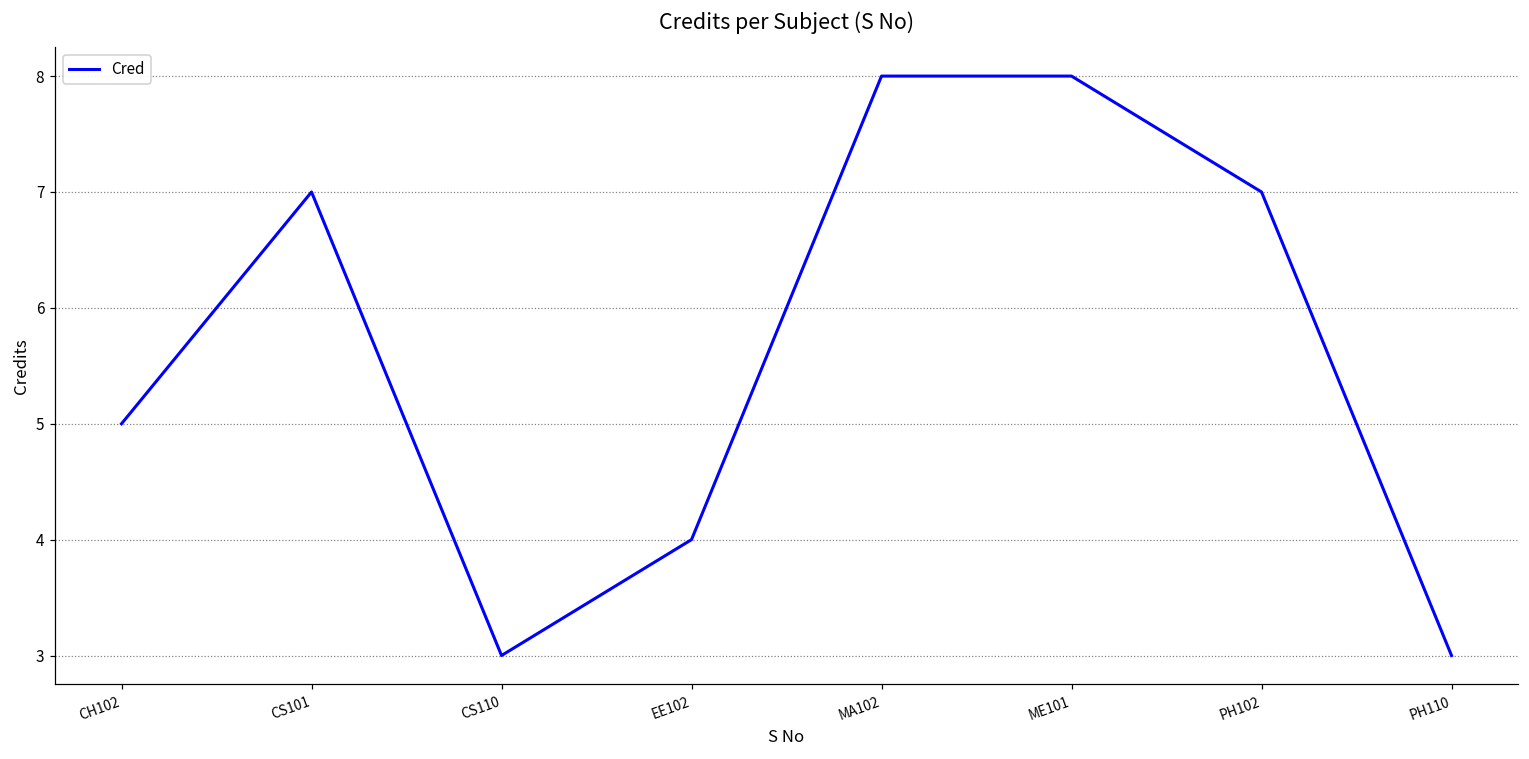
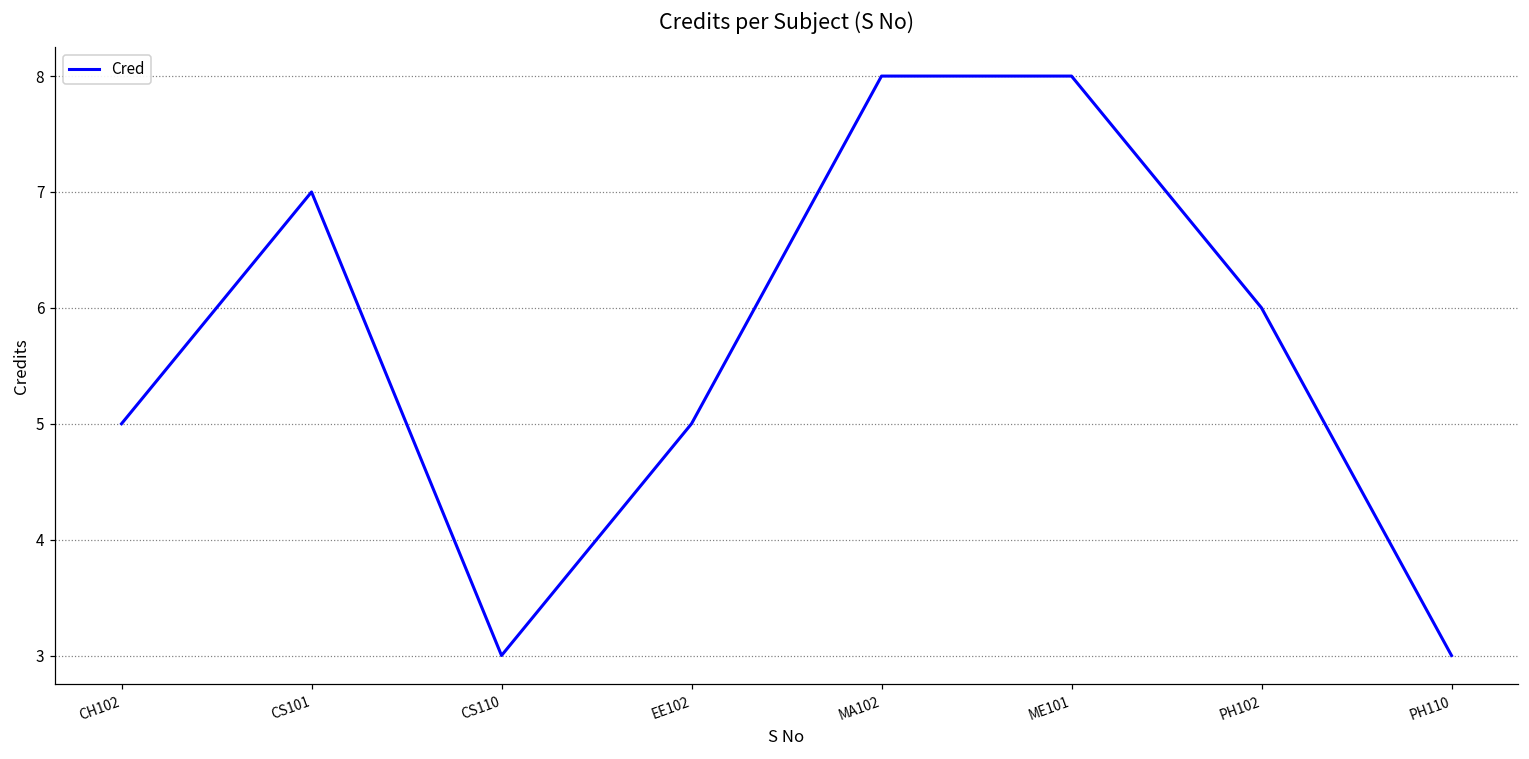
EE102: 4 -> 5
PH102: 7 -> 6
